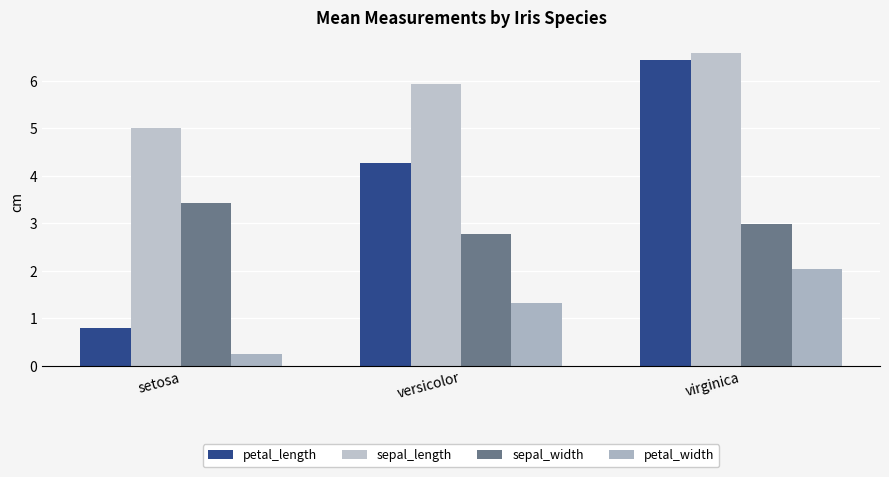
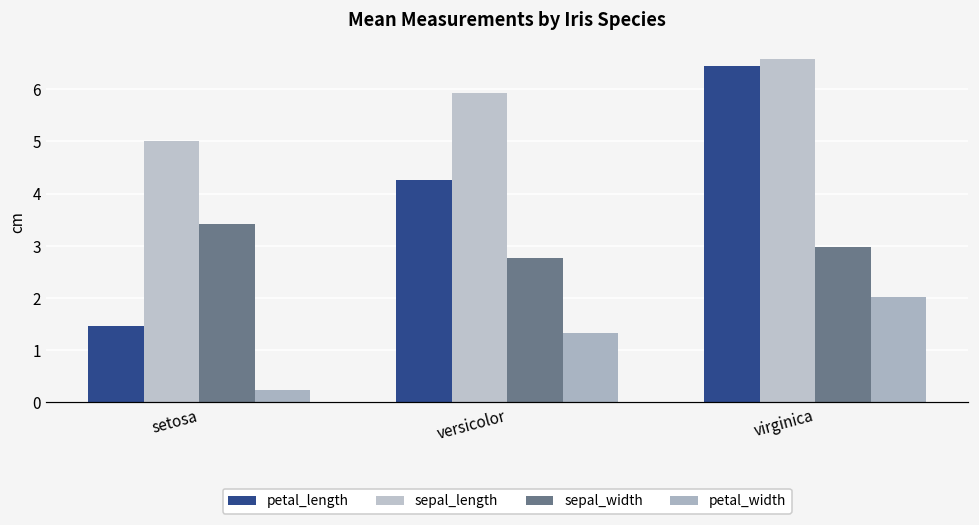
petal_length, setosa: 0.8 -> 1.5
